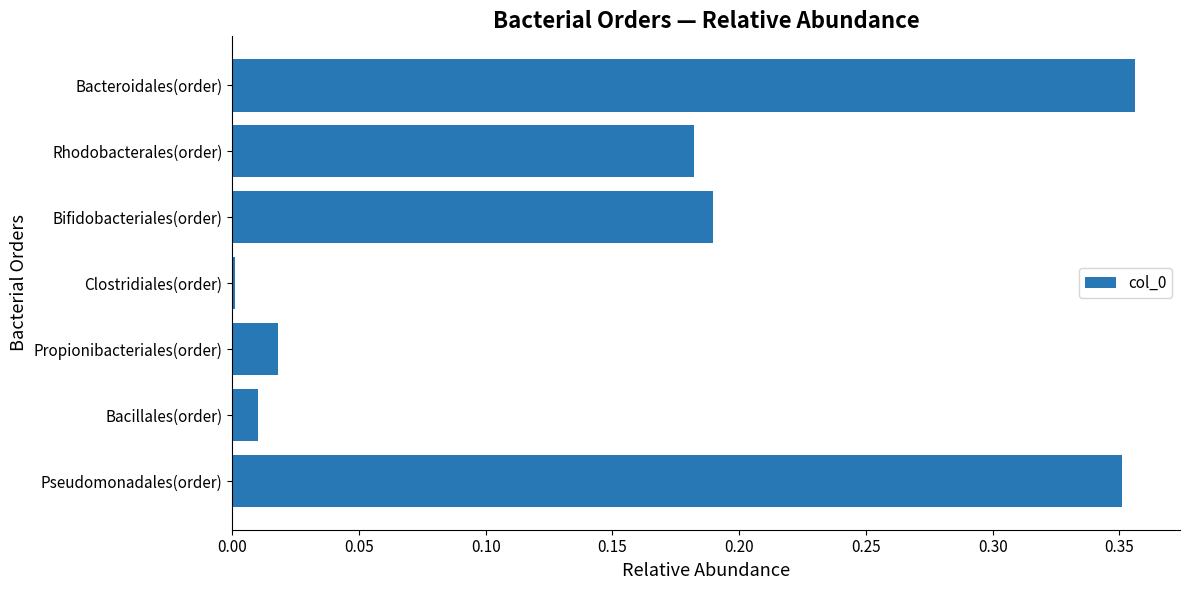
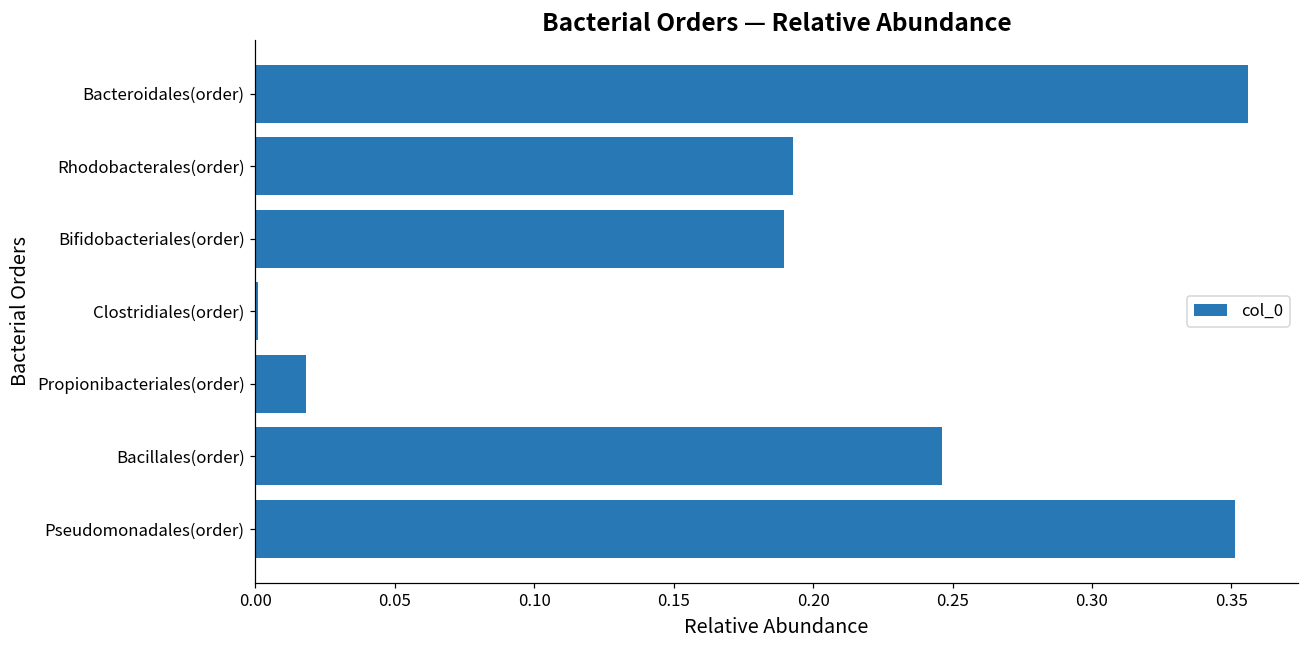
Rhodobacterales(order): 0.182 -> 0.193
Bacillales(order): 0.010 -> 0.246
